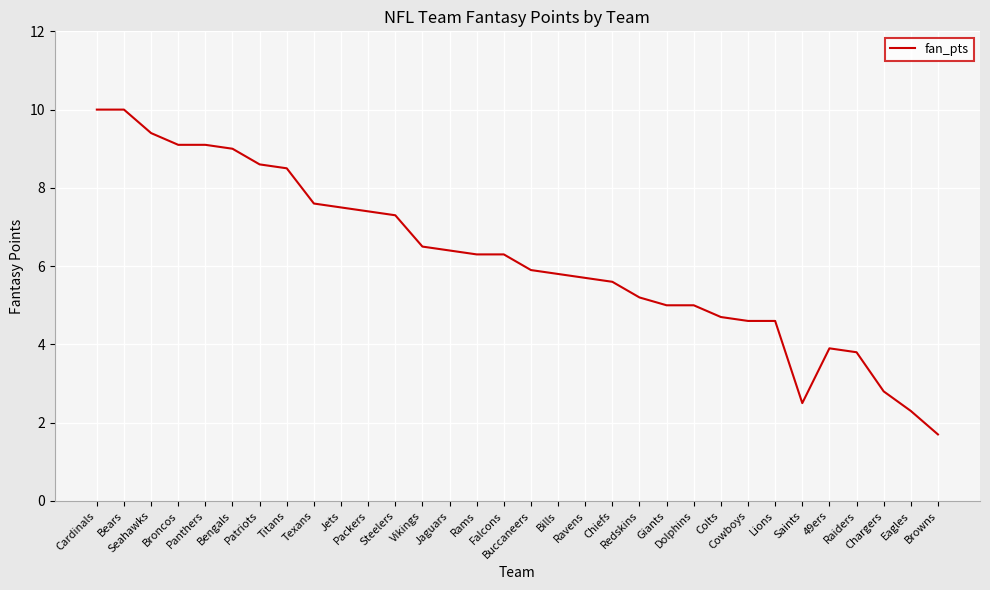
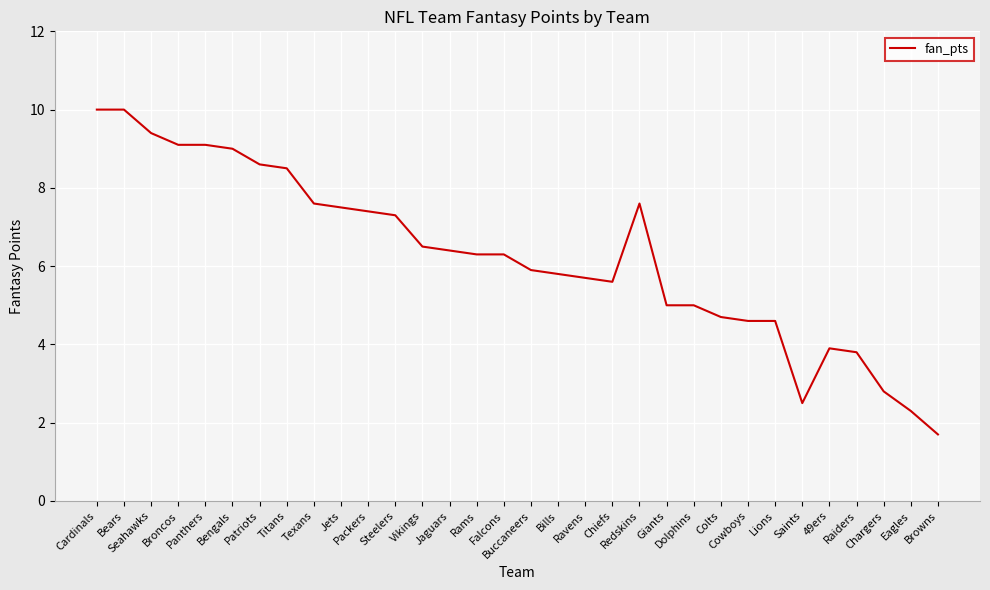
Redskins: 5.2 -> 7.6
